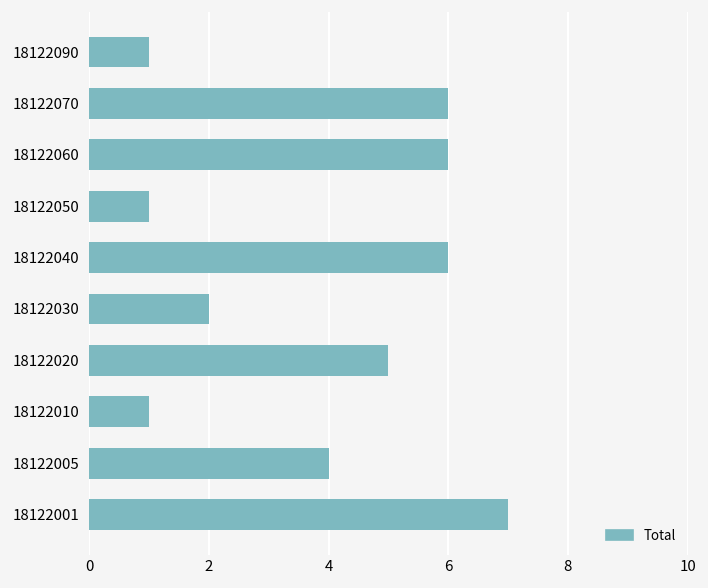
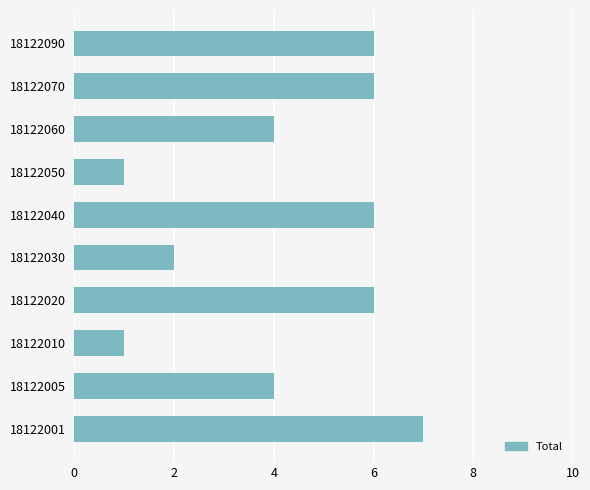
18122090: 1 -> 6
18122060: 6 -> 4
18122020: 5 -> 6
